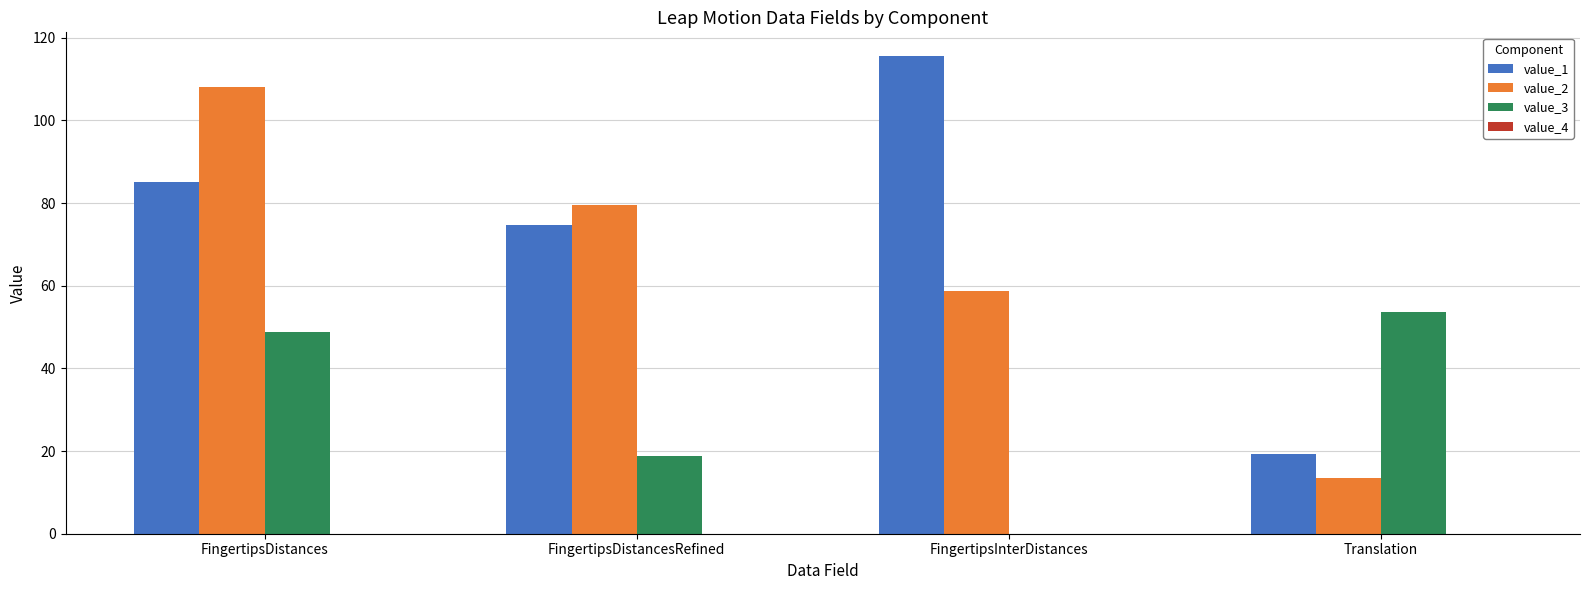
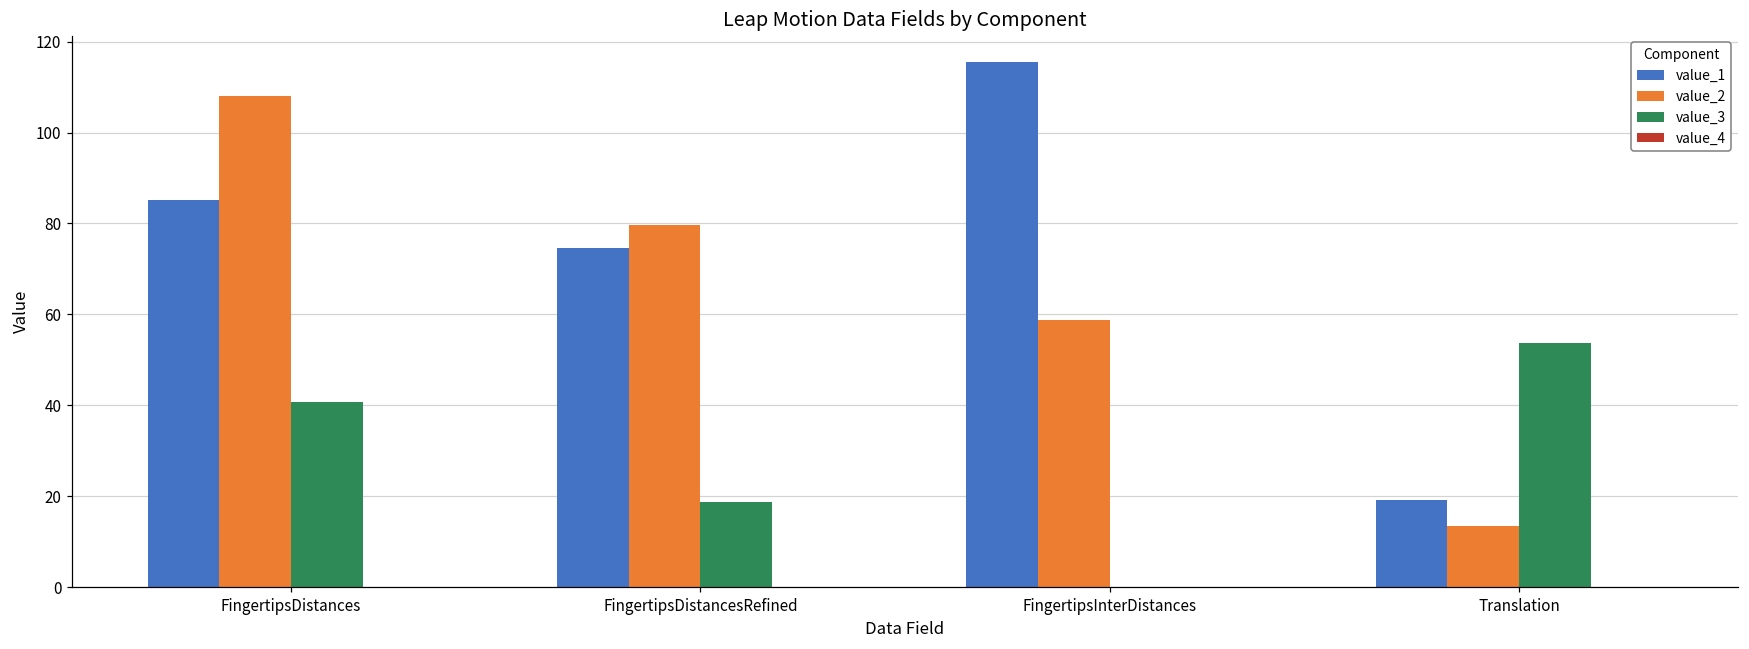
value_3, FingertipsDistances: 49 -> 41
